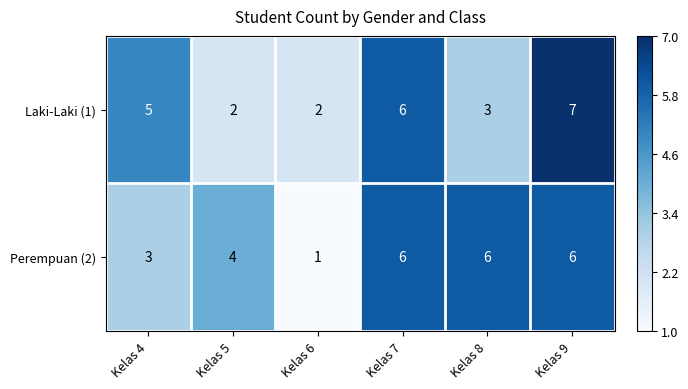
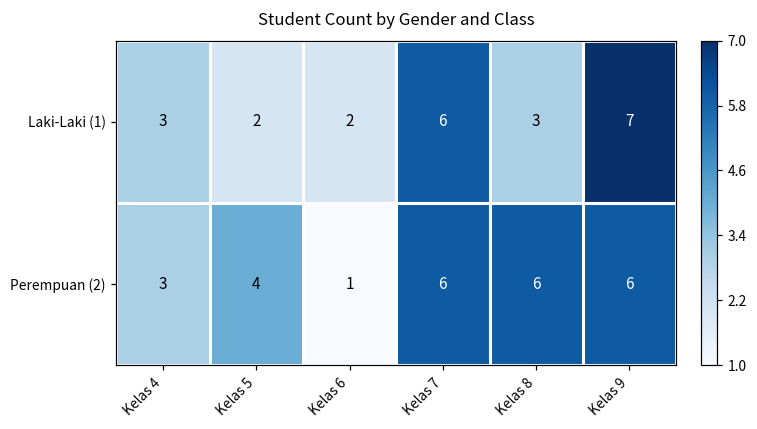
Laki-Laki (1), Kelas 4: 5 -> 3
